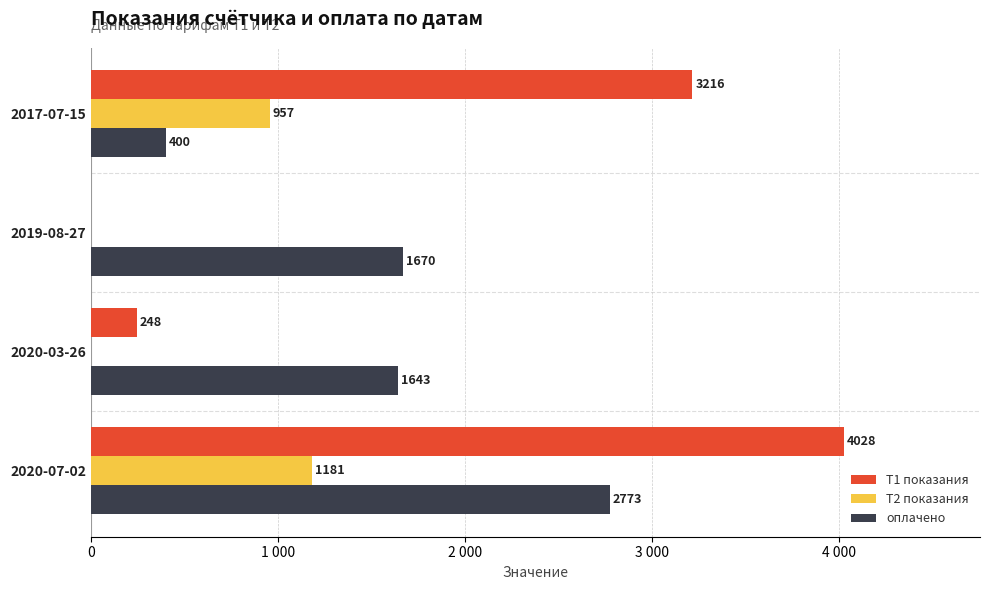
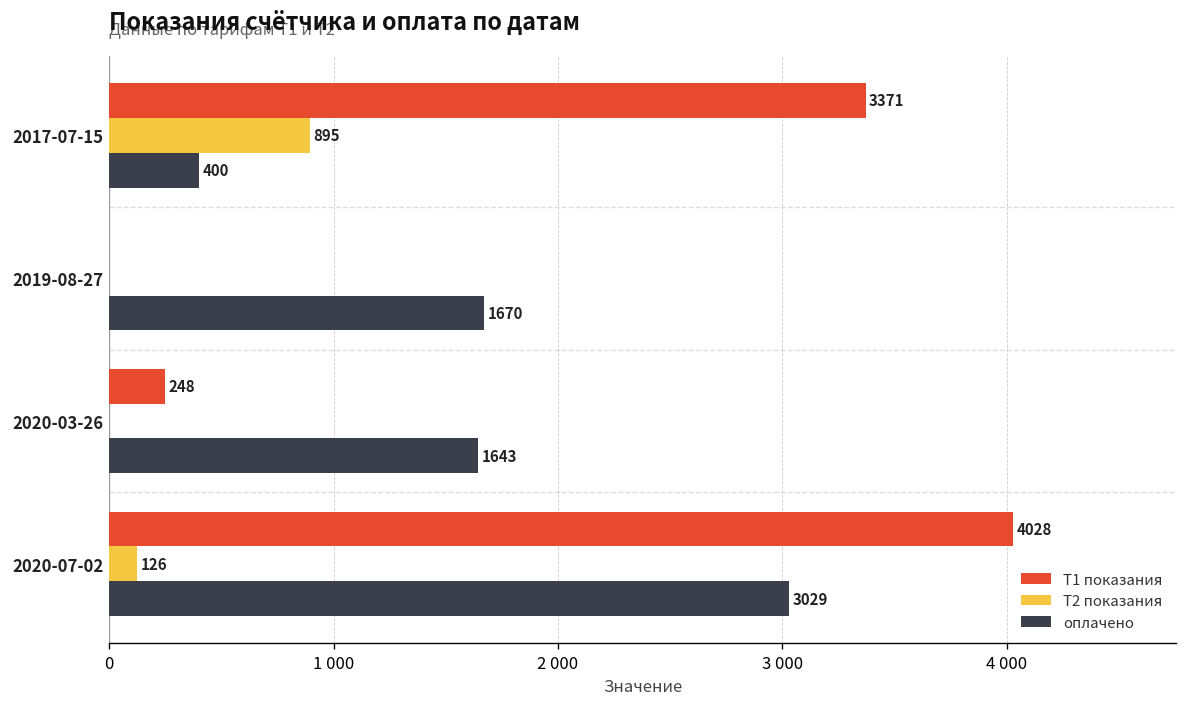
Т1 показания, 2017-07-15: 3216 -> 3371
Т2 показания, 2017-07-15: 957 -> 895
Т2 показания, 2020-07-02: 1181 -> 126
оплачено, 2020-07-02: 2773 -> 3029
